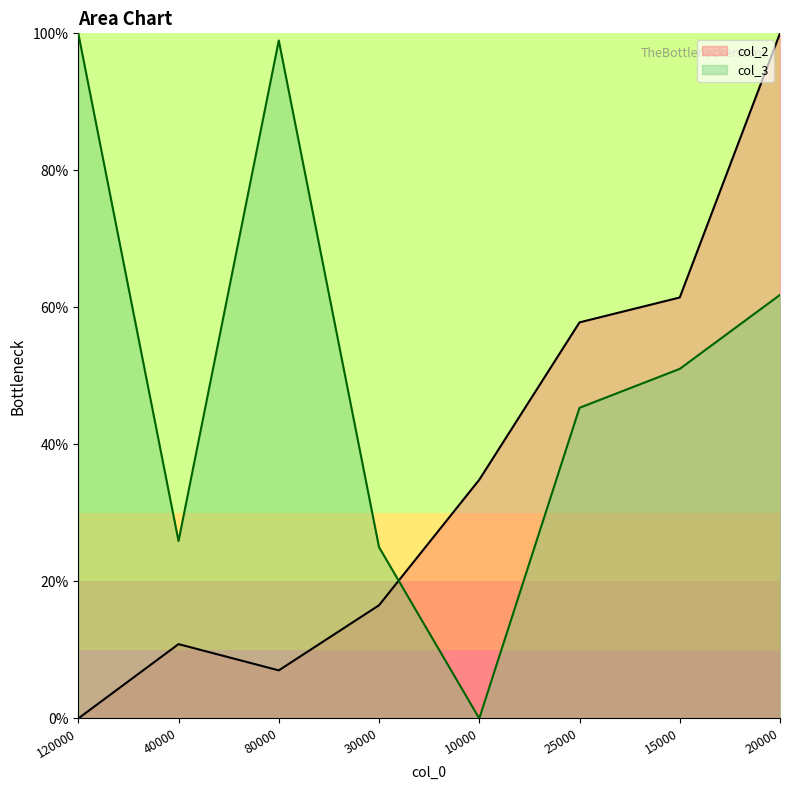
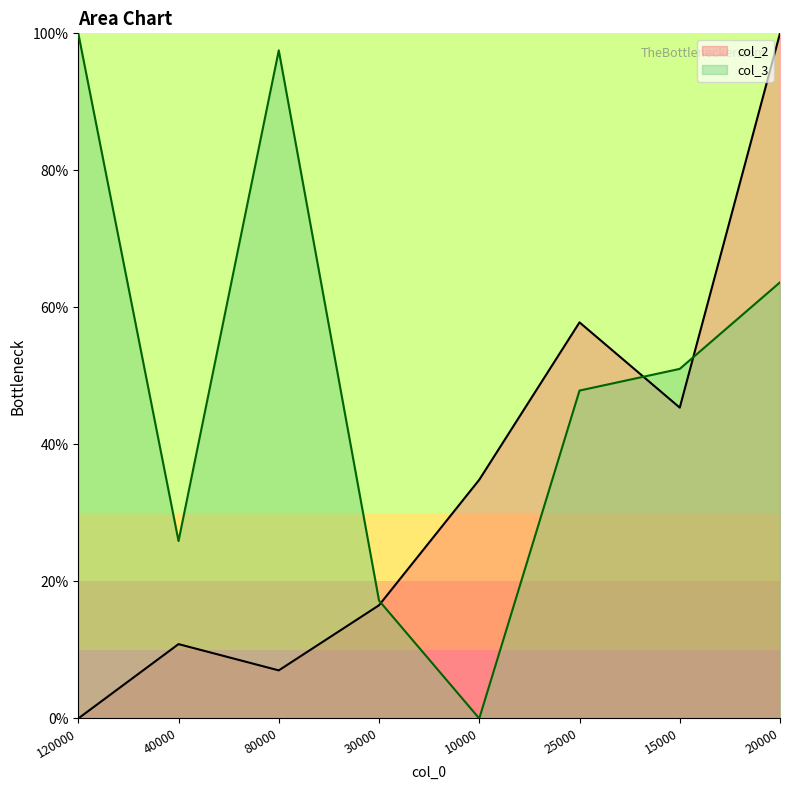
col_3, 80000: 99% -> 98%
col_3, 30000: 25% -> 17%
col_3, 25000: 45% -> 48%
col_2, 15000: 61% -> 45%
col_3, 20000: 62% -> 64%
